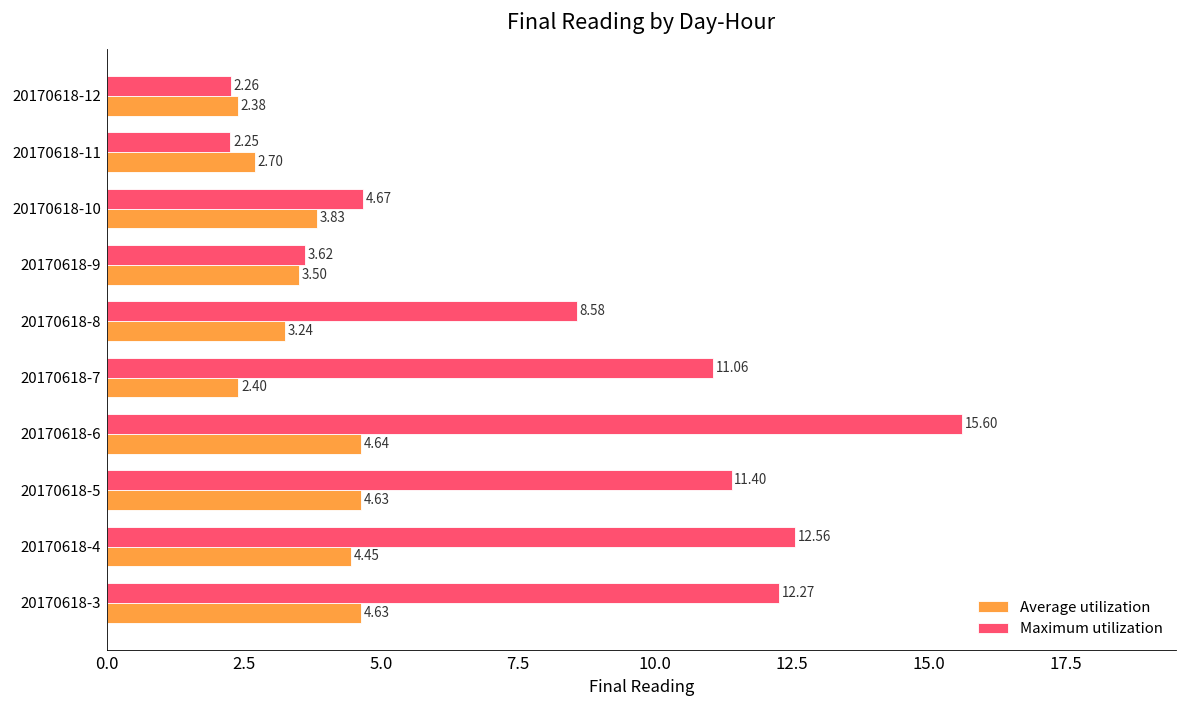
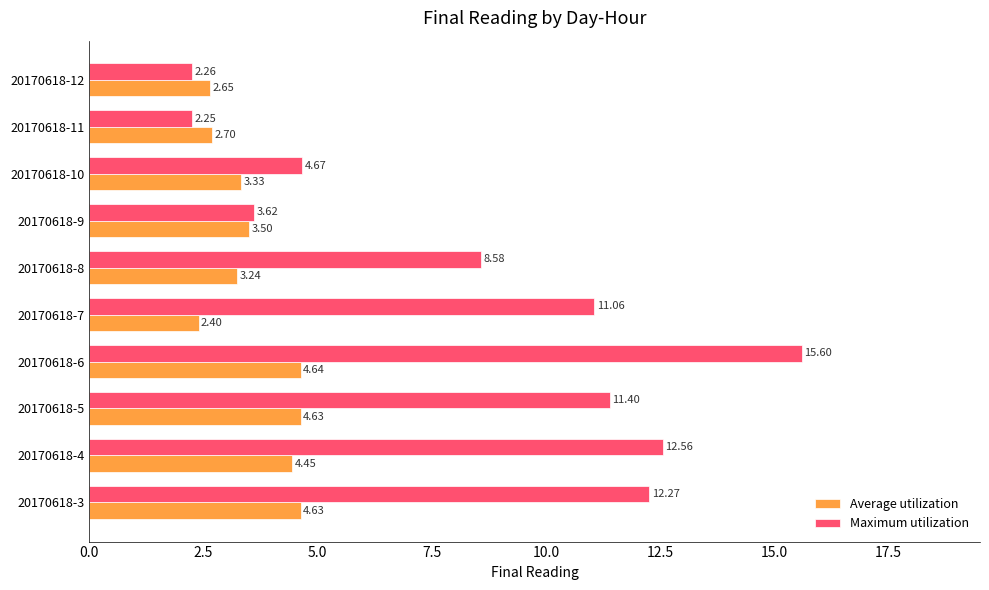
Average utilization, 20170618-12: 2.38 -> 2.65
Average utilization, 20170618-10: 3.83 -> 3.33
